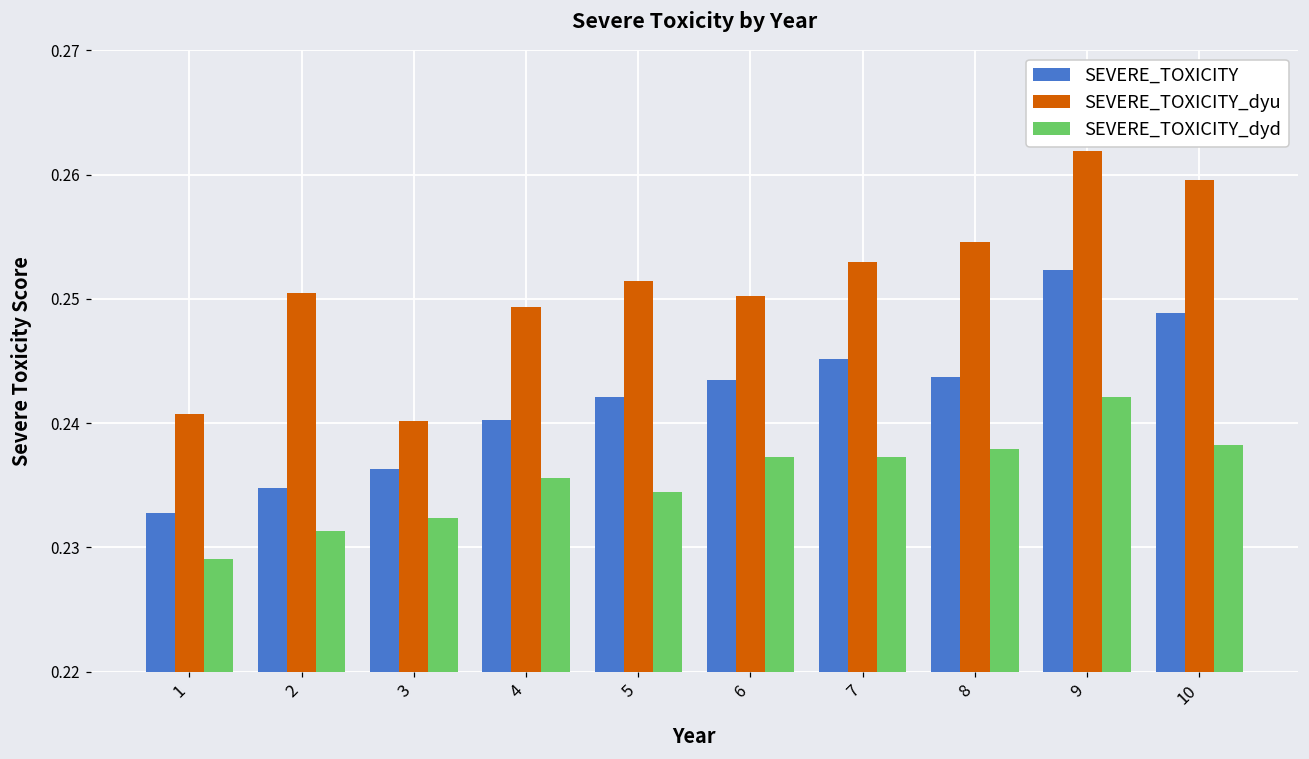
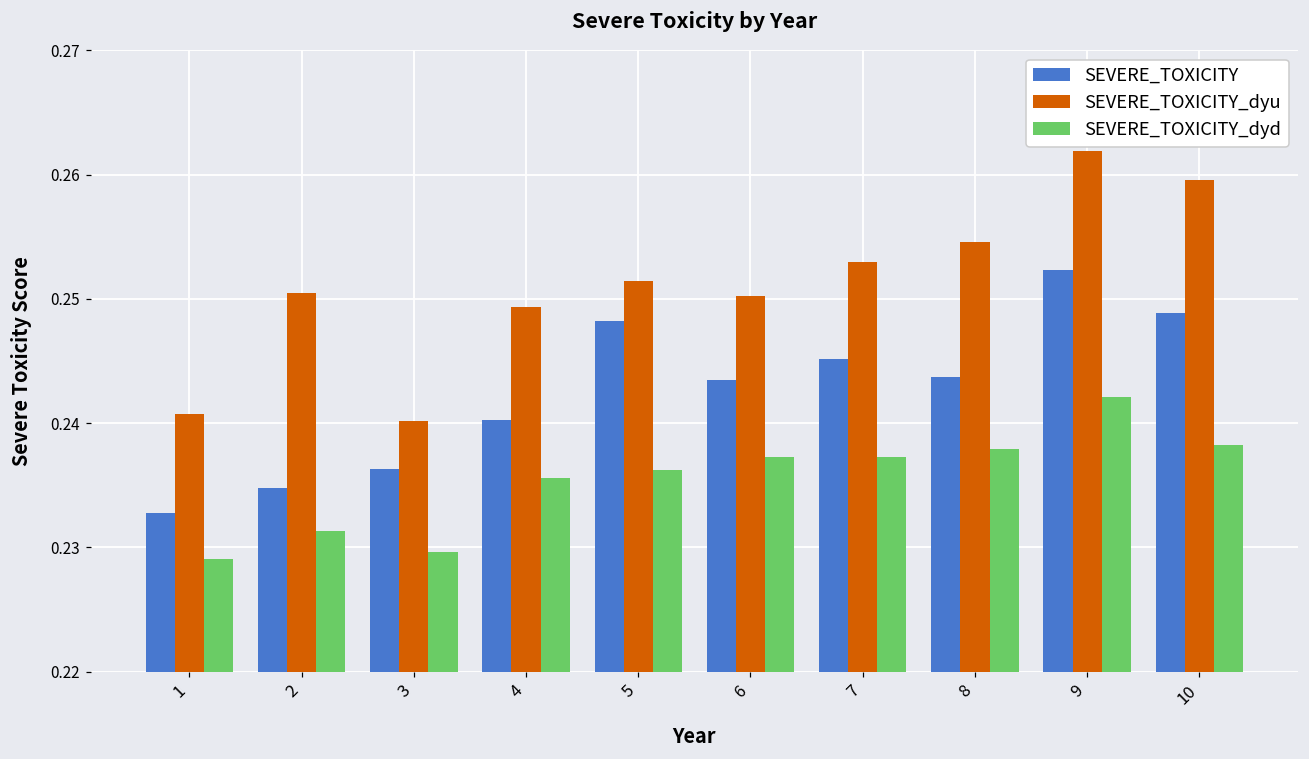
SEVERE_TOXICITY_dyd, 3: 0.2323 -> 0.2296
SEVERE_TOXICITY, 5: 0.2421 -> 0.2483
SEVERE_TOXICITY_dyd, 5: 0.2345 -> 0.2362
